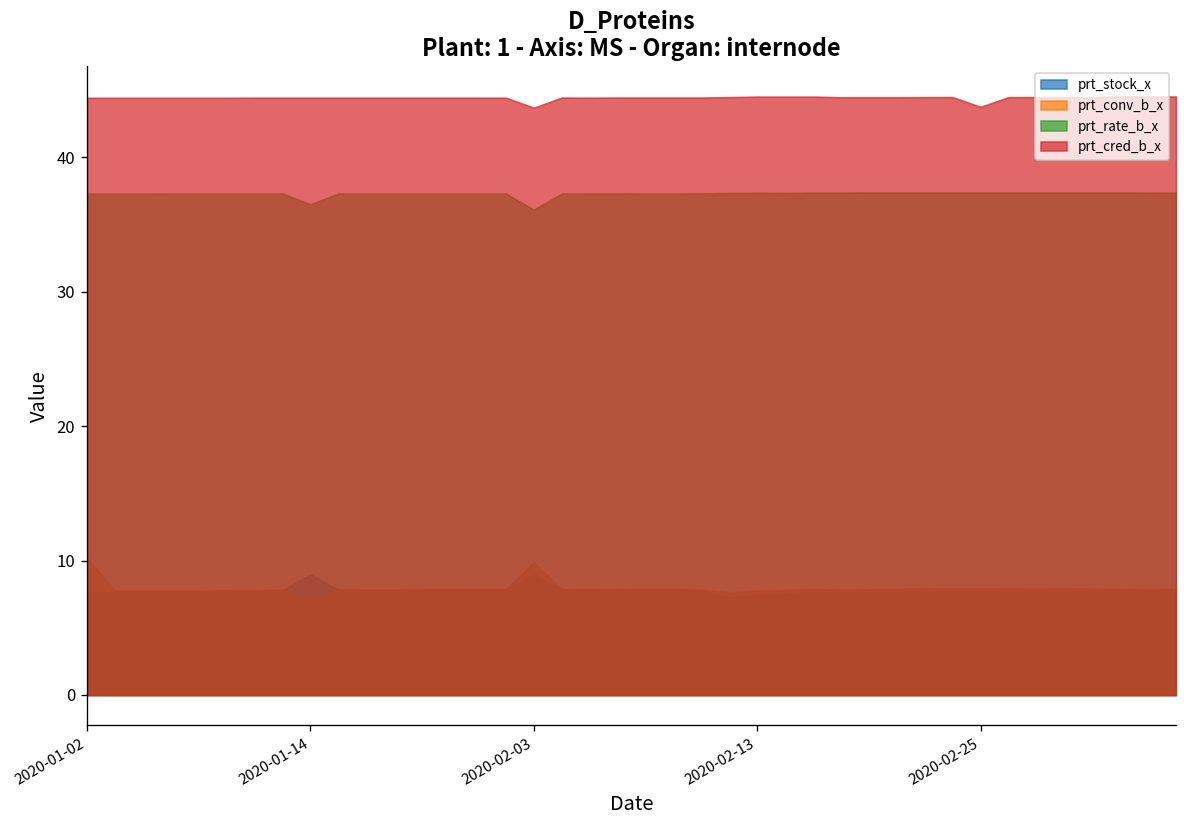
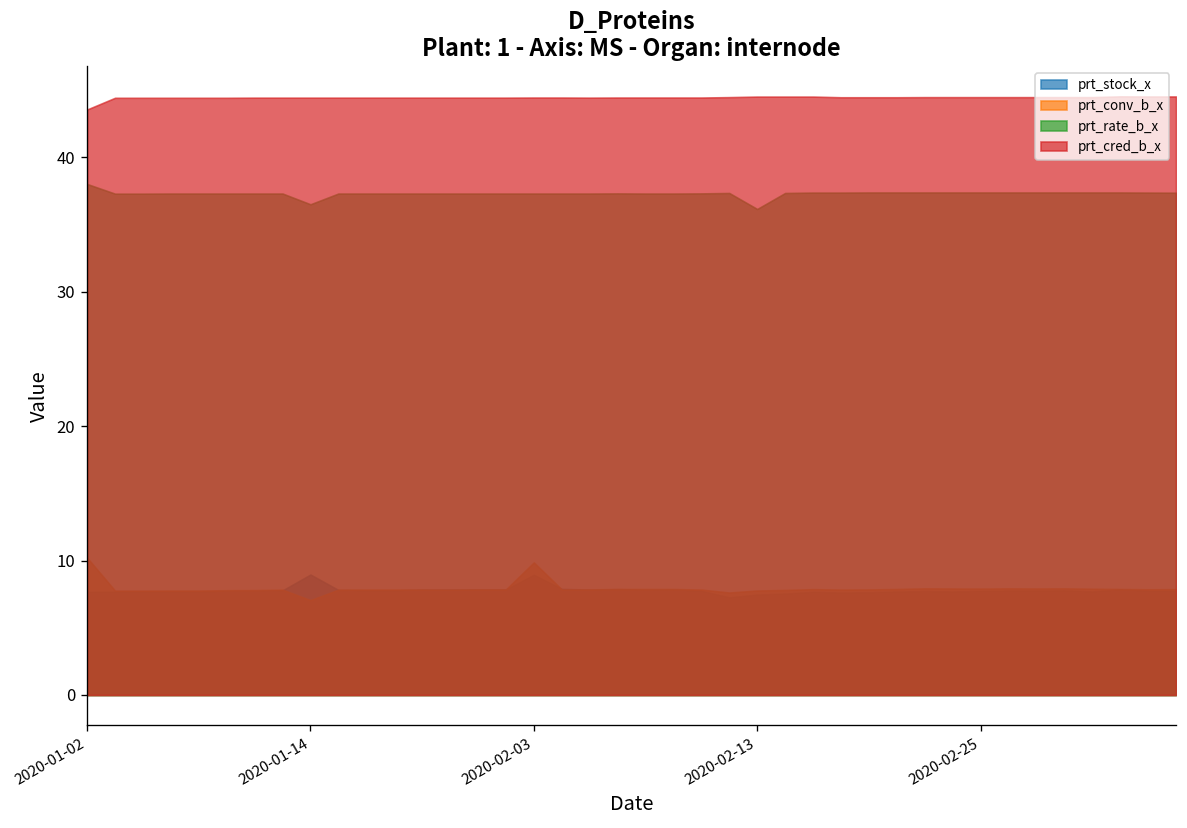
prt_rate_b_x, 2020-01-02: 37.3 -> 38.0
prt_cred_b_x, 2020-01-02: 44.4 -> 43.6
prt_rate_b_x, 2020-02-03: 36.1 -> 37.3
prt_cred_b_x, 2020-02-03: 43.7 -> 44.4
prt_rate_b_x, 2020-02-13: 37.4 -> 36.2
prt_cred_b_x, 2020-02-25: 43.8 -> 44.5
